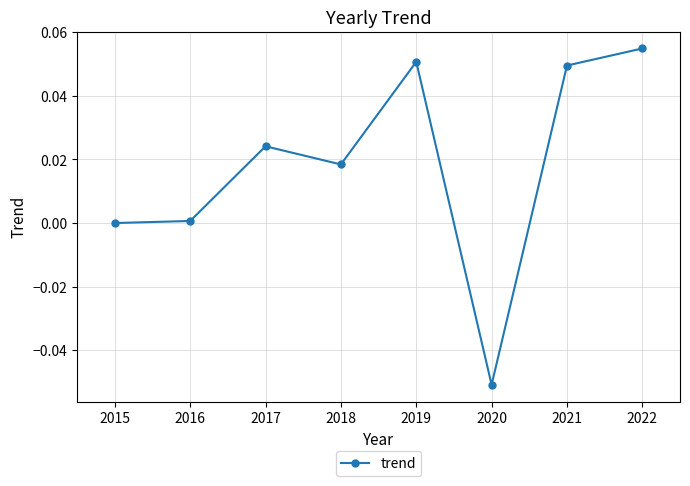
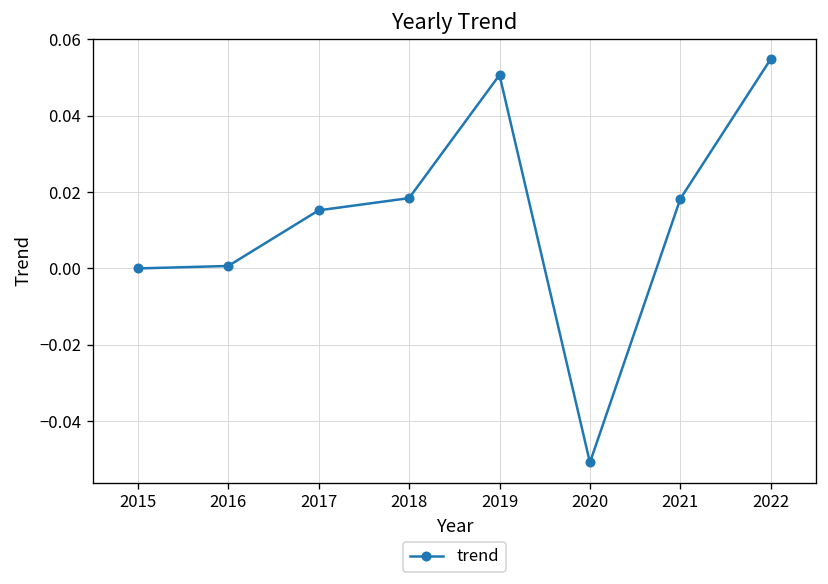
2017: 0.024 -> 0.015
2021: 0.050 -> 0.018
